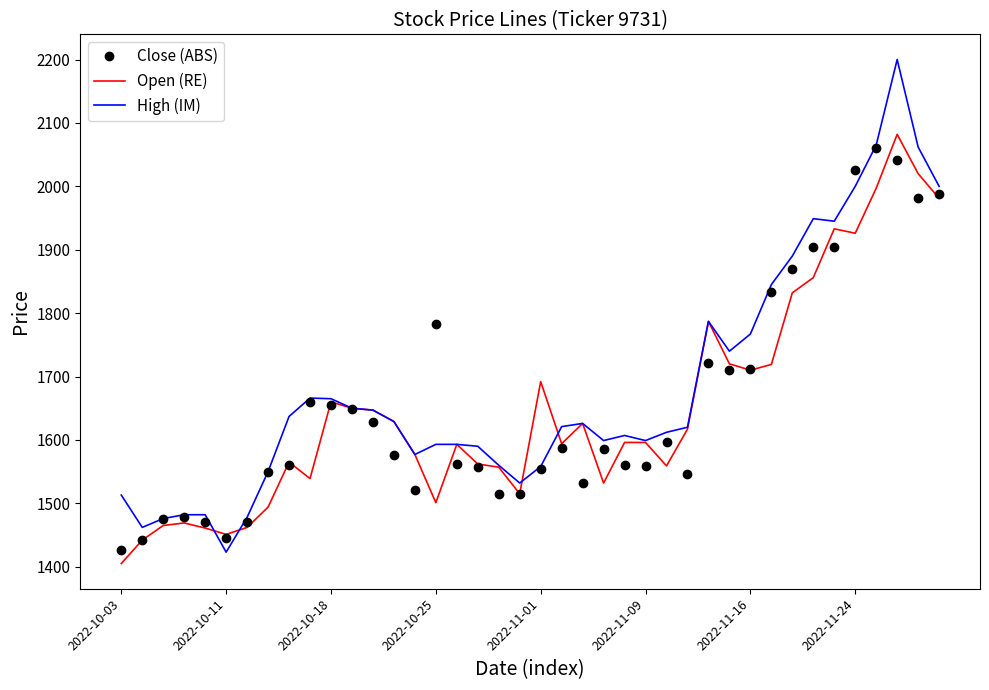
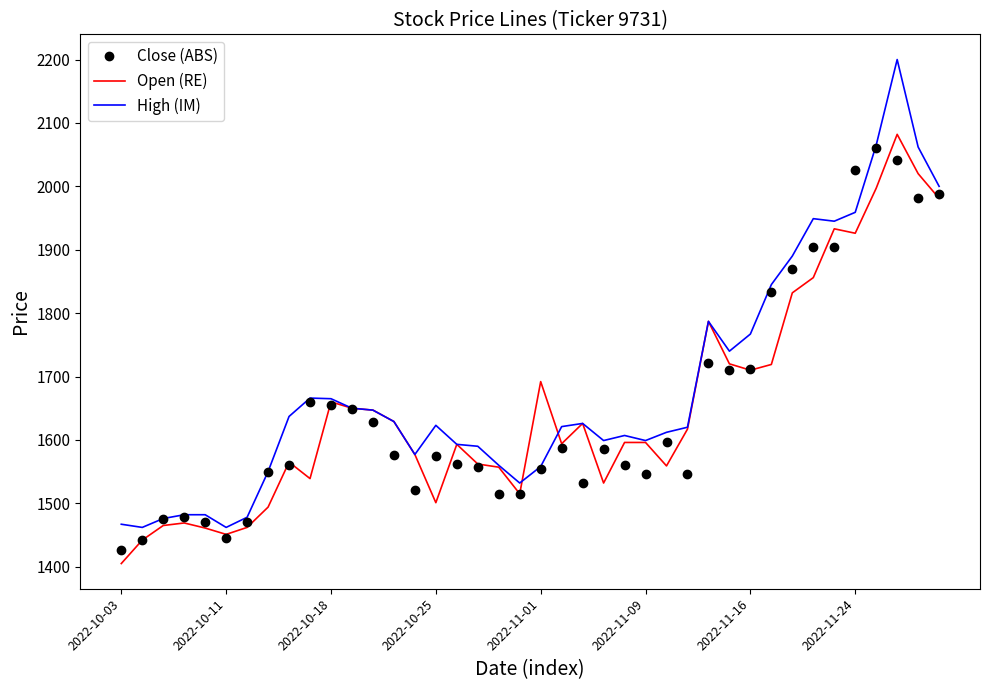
High (IM), 2022-10-03: 1510 -> 1470
High (IM), 2022-10-11: 1420 -> 1460
Close (ABS), 2022-10-25: 1780 -> 1580
High (IM), 2022-10-25: 1590 -> 1620
Close (ABS), 2022-11-09: 1560 -> 1550
High (IM), 2022-11-24: 2000 -> 1960
